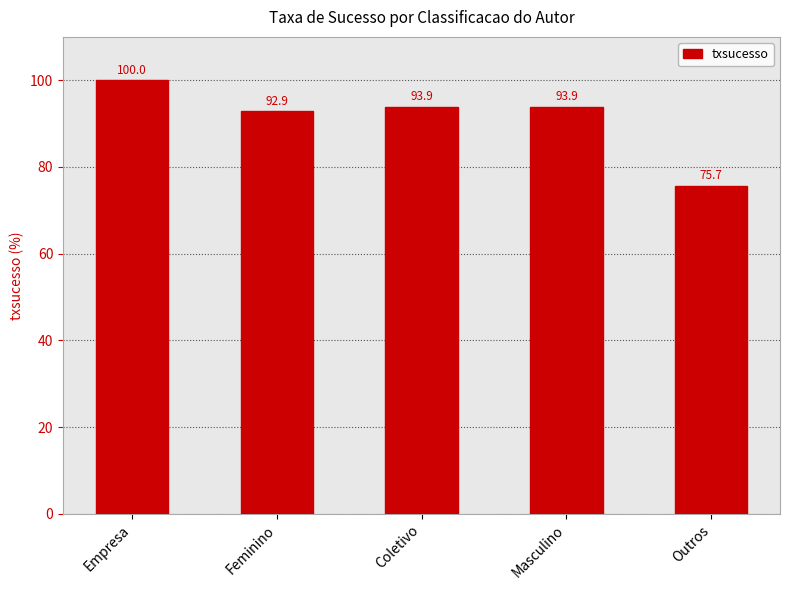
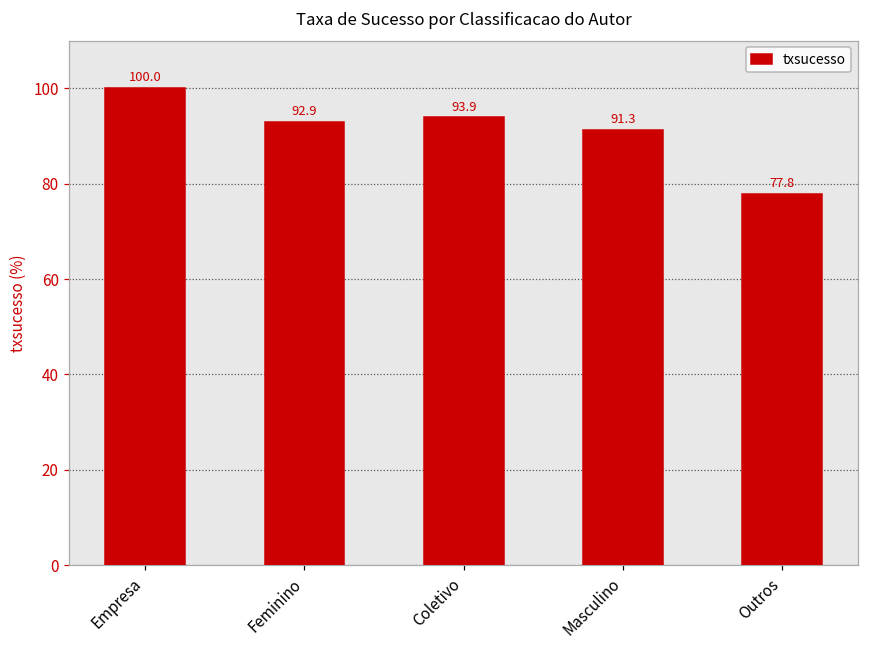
Masculino: 93.9 -> 91.3
Outros: 75.7 -> 77.8
